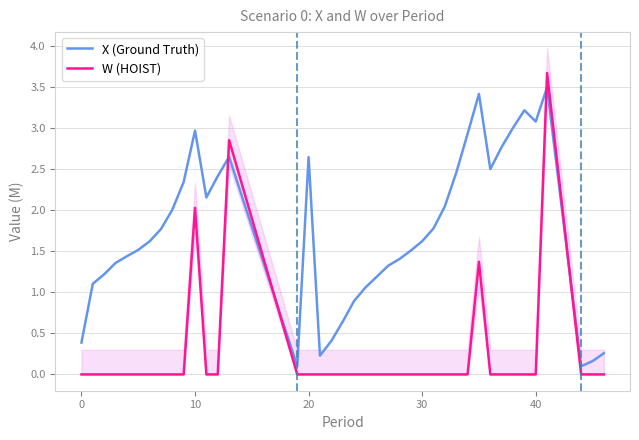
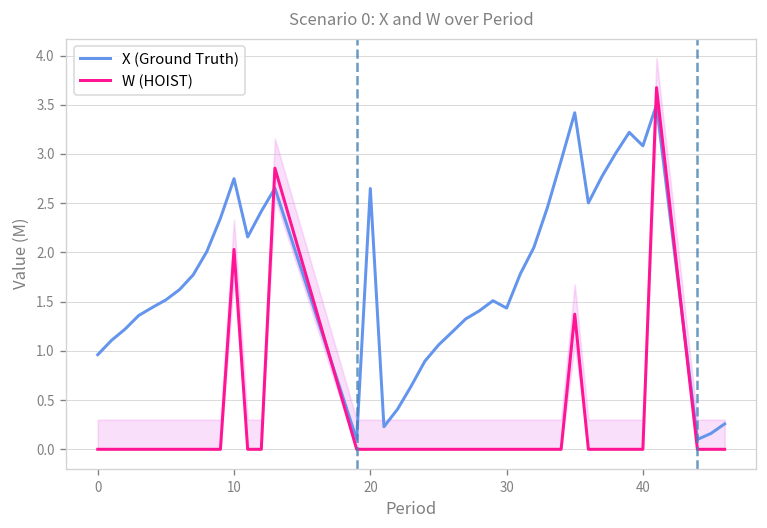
X (Ground Truth), 0: 0.4 -> 1.0
X (Ground Truth), 10: 3.0 -> 2.7
X (Ground Truth), 30: 1.6 -> 1.4
